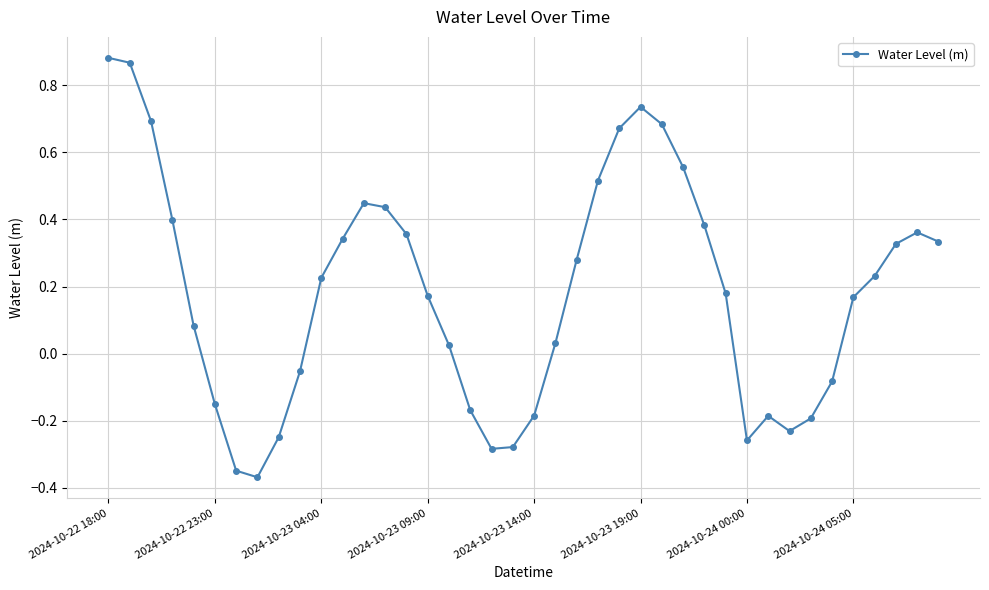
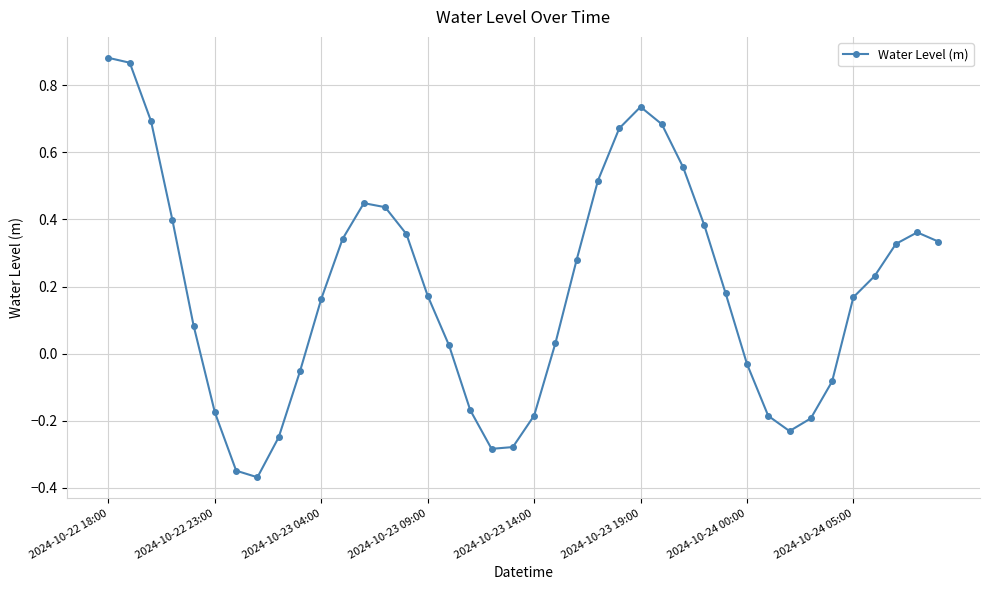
2024-10-22 23:00: -0.15 -> -0.18
2024-10-23 04:00: 0.23 -> 0.16
2024-10-24 00:00: -0.26 -> -0.03
